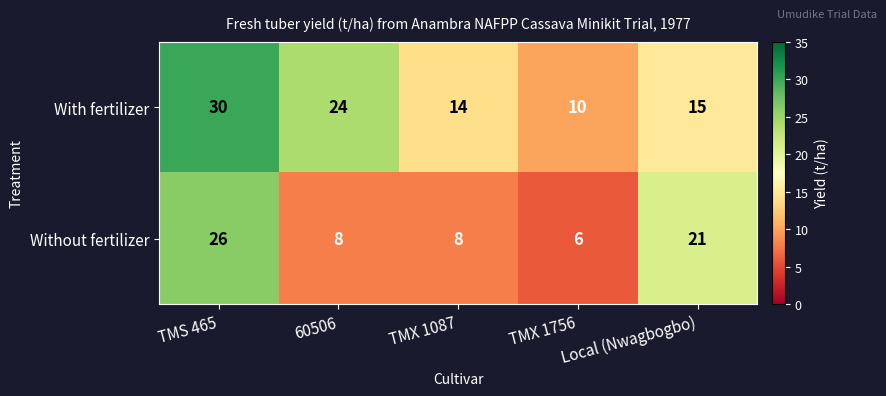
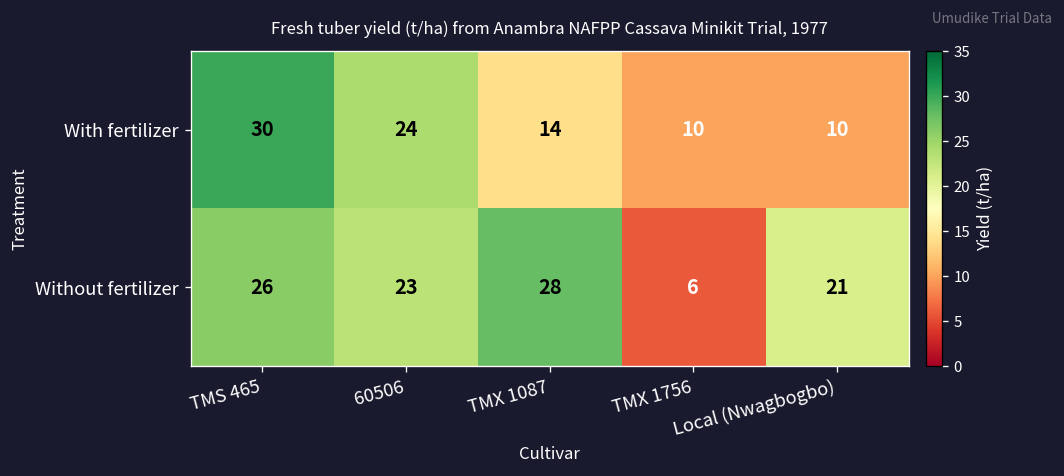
With fertilizer, Local (Nwagbogbo): 15 -> 10
Without fertilizer, 60506: 8 -> 23
Without fertilizer, TMX 1087: 8 -> 28
